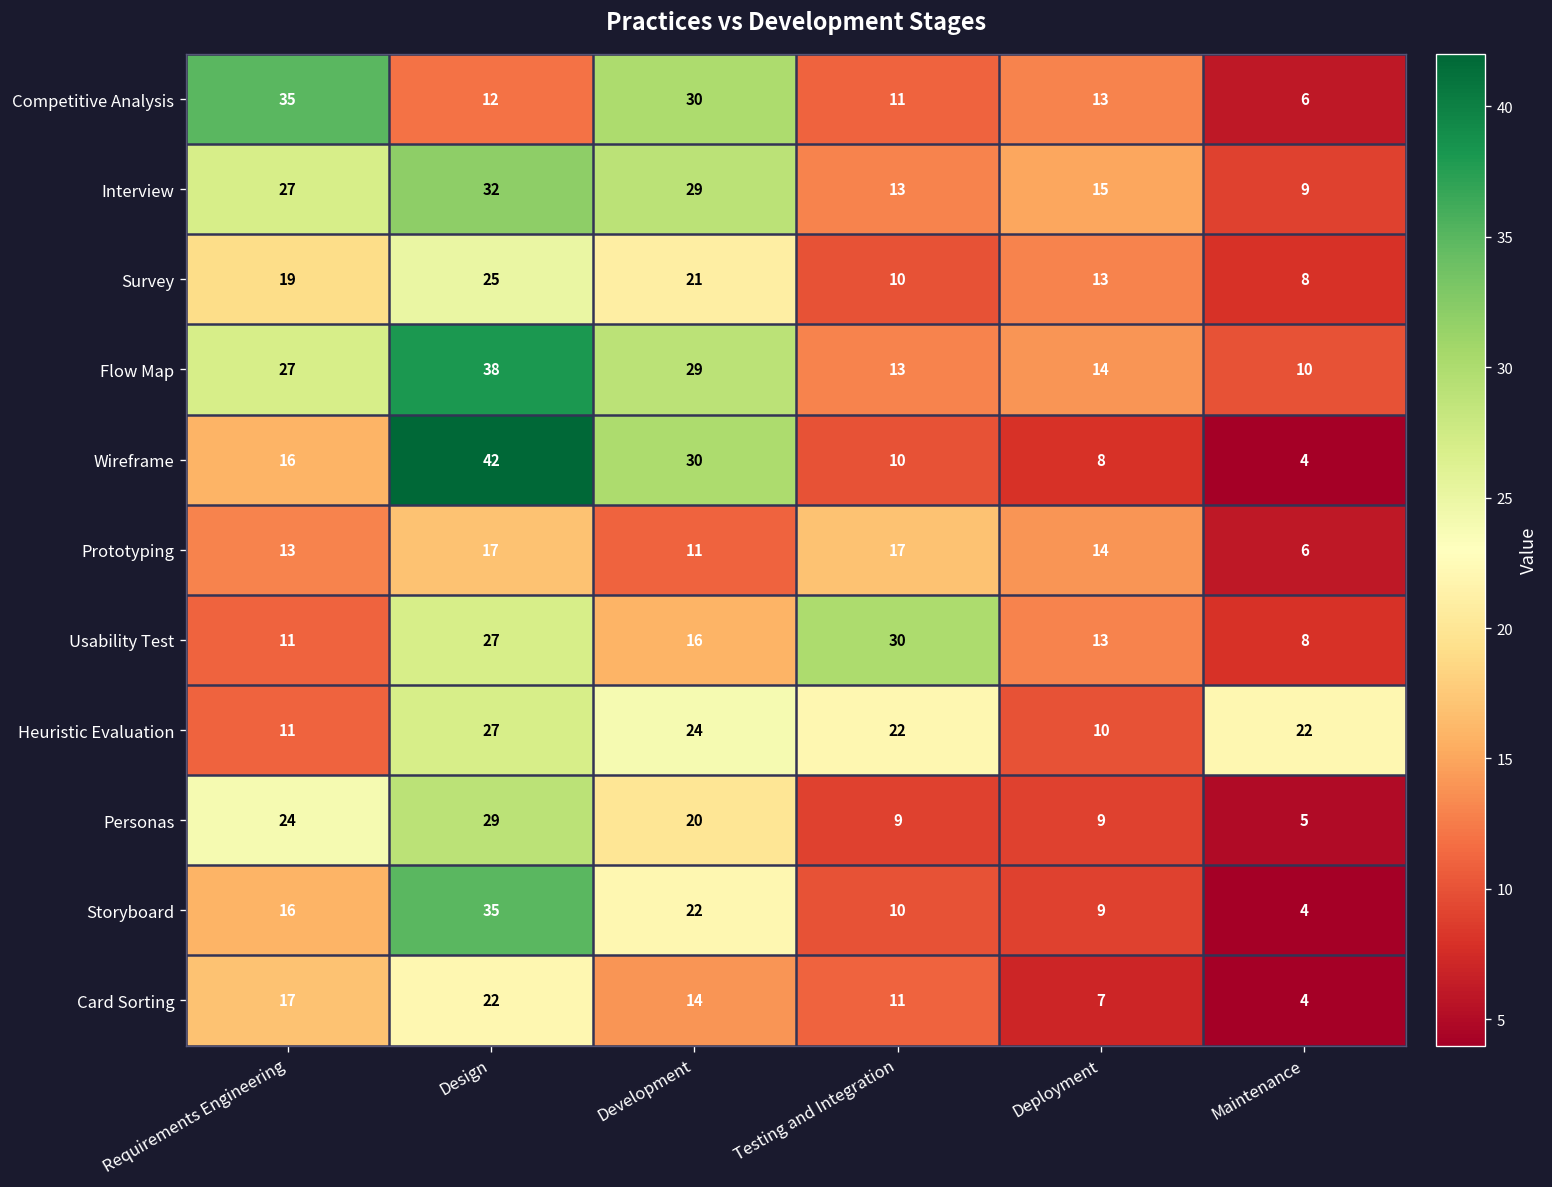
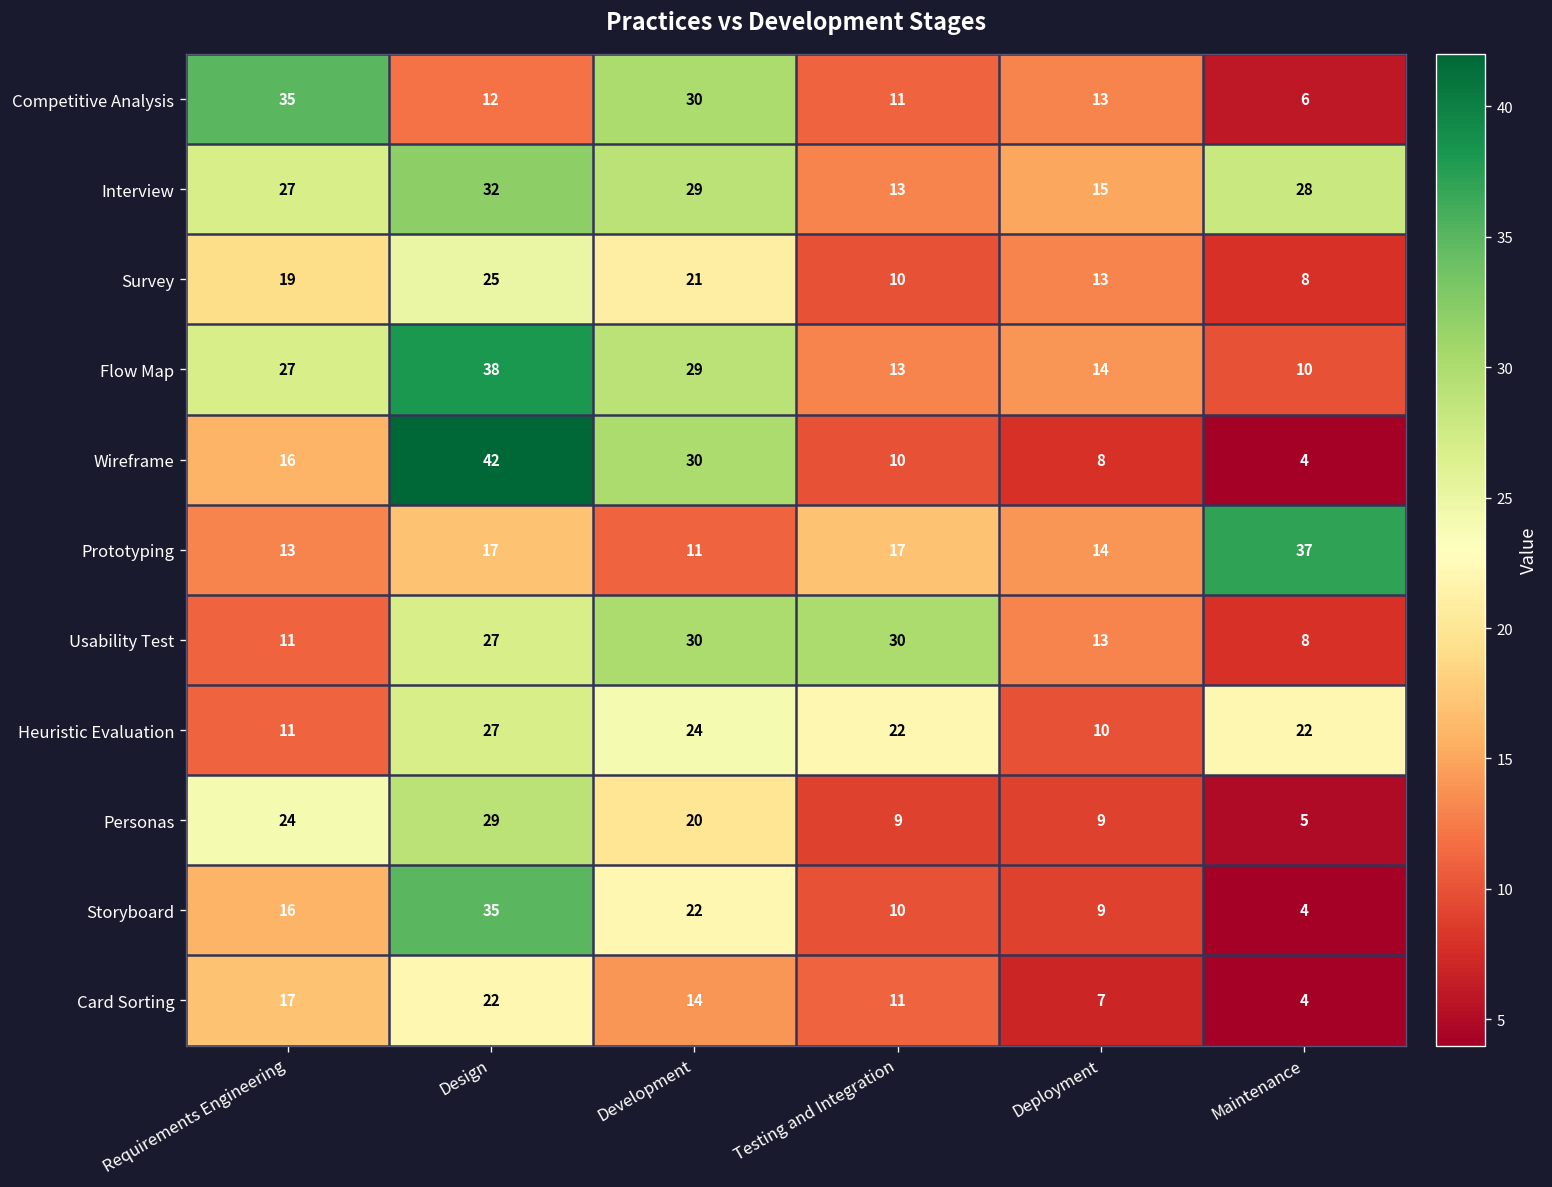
Interview, Maintenance: 9 -> 28
Prototyping, Maintenance: 6 -> 37
Usability Test, Development: 16 -> 30
